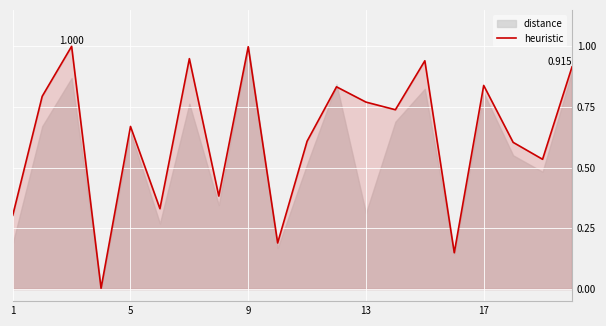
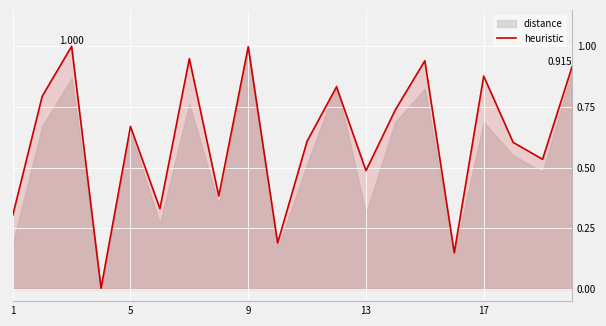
heuristic, 13: 0.77 -> 0.49
heuristic, 17: 0.84 -> 0.88
distance, 17: 0.81 -> 0.69
